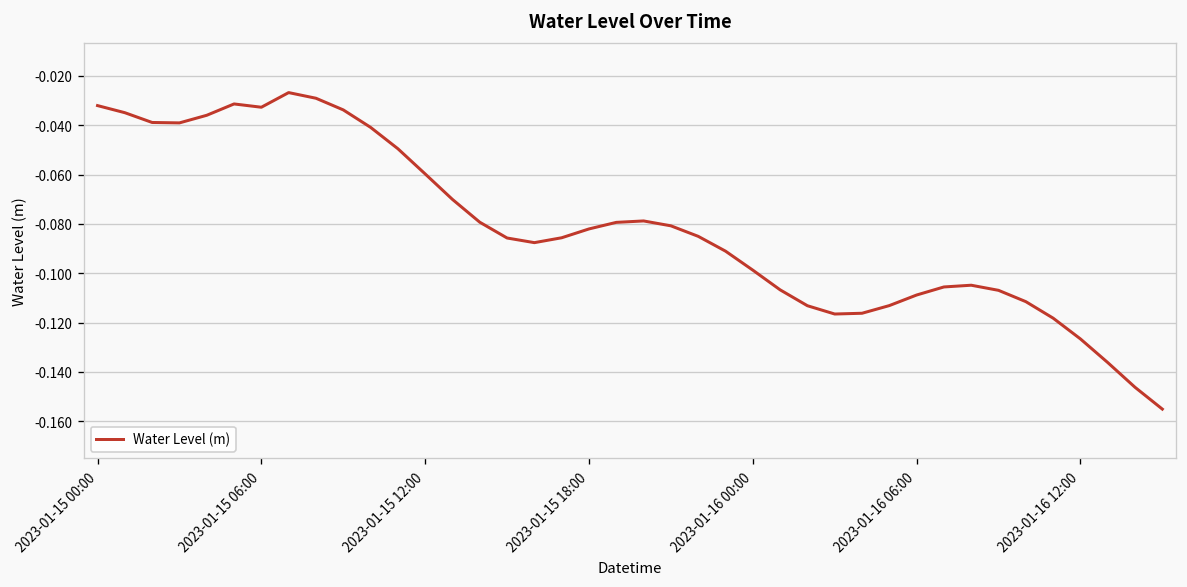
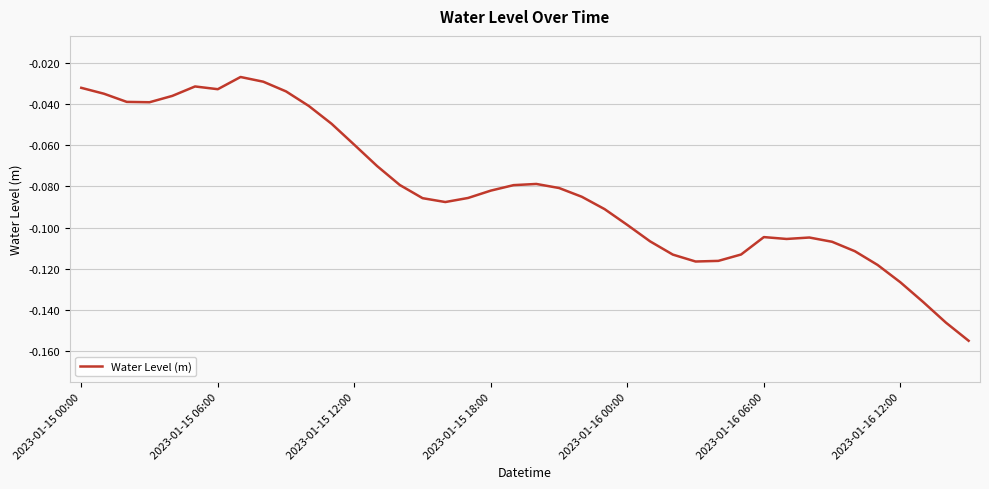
2023-01-16 06:00: -0.109 -> -0.105
